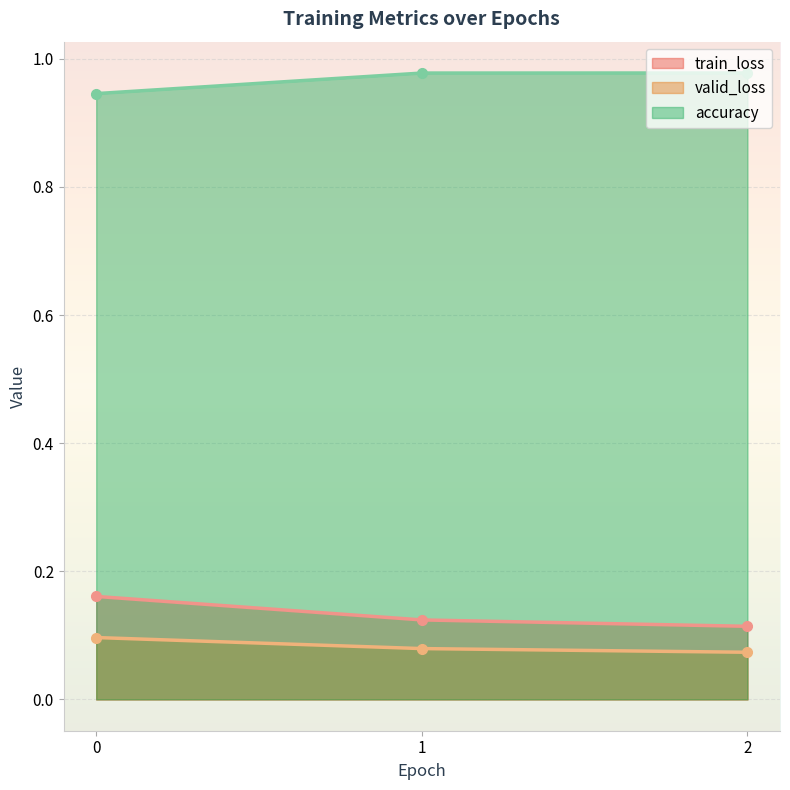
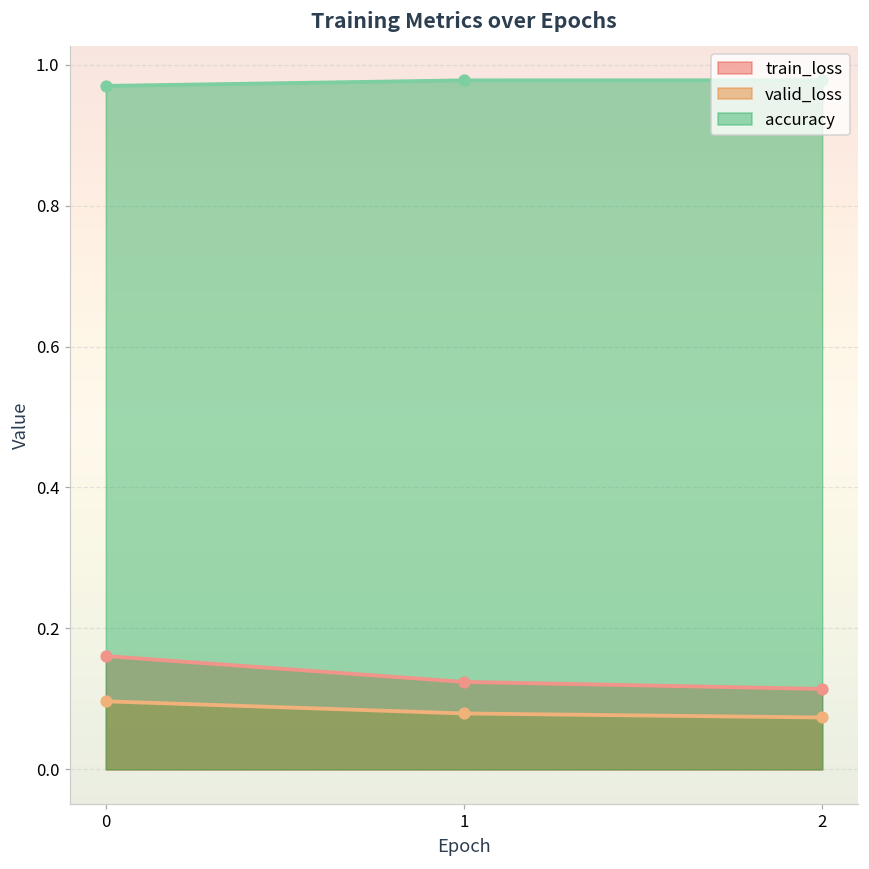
accuracy, 0: 0.95 -> 0.97
